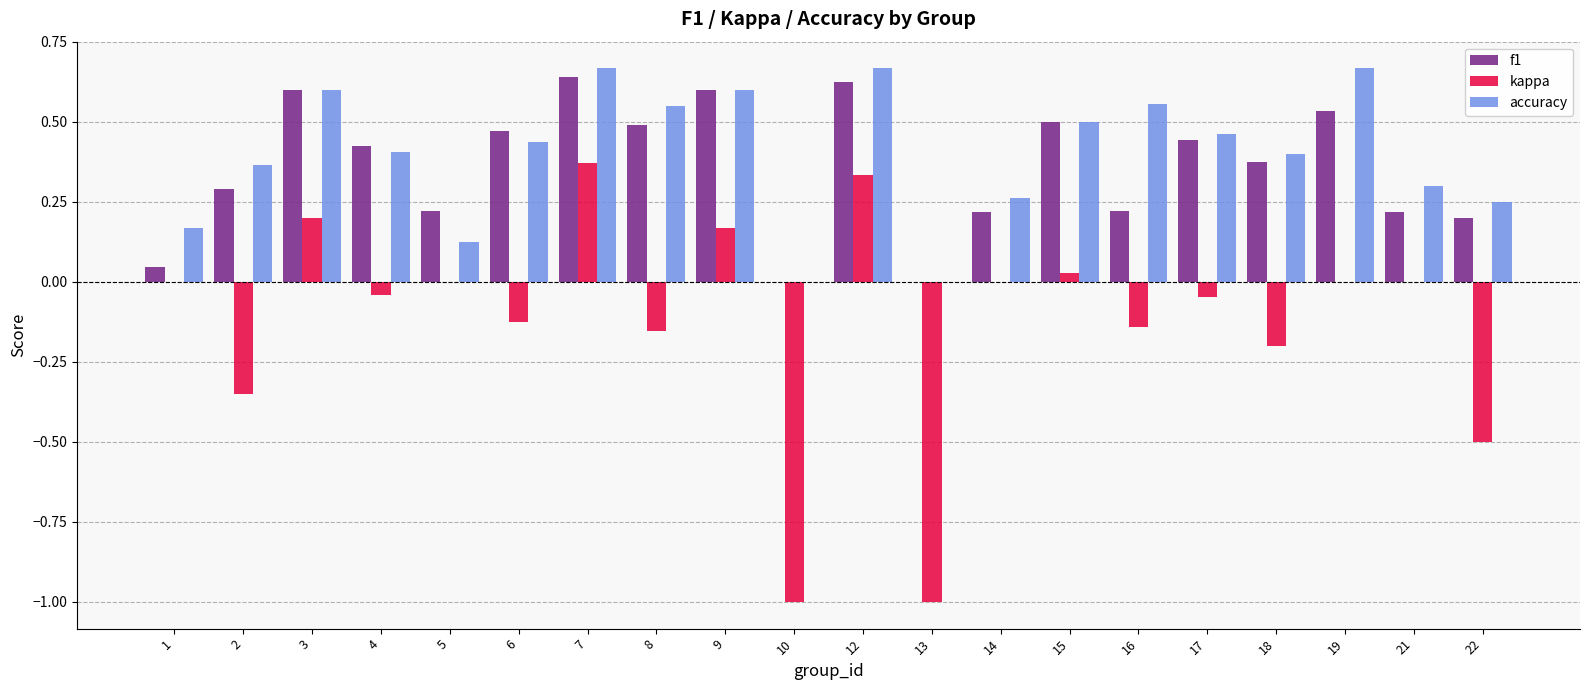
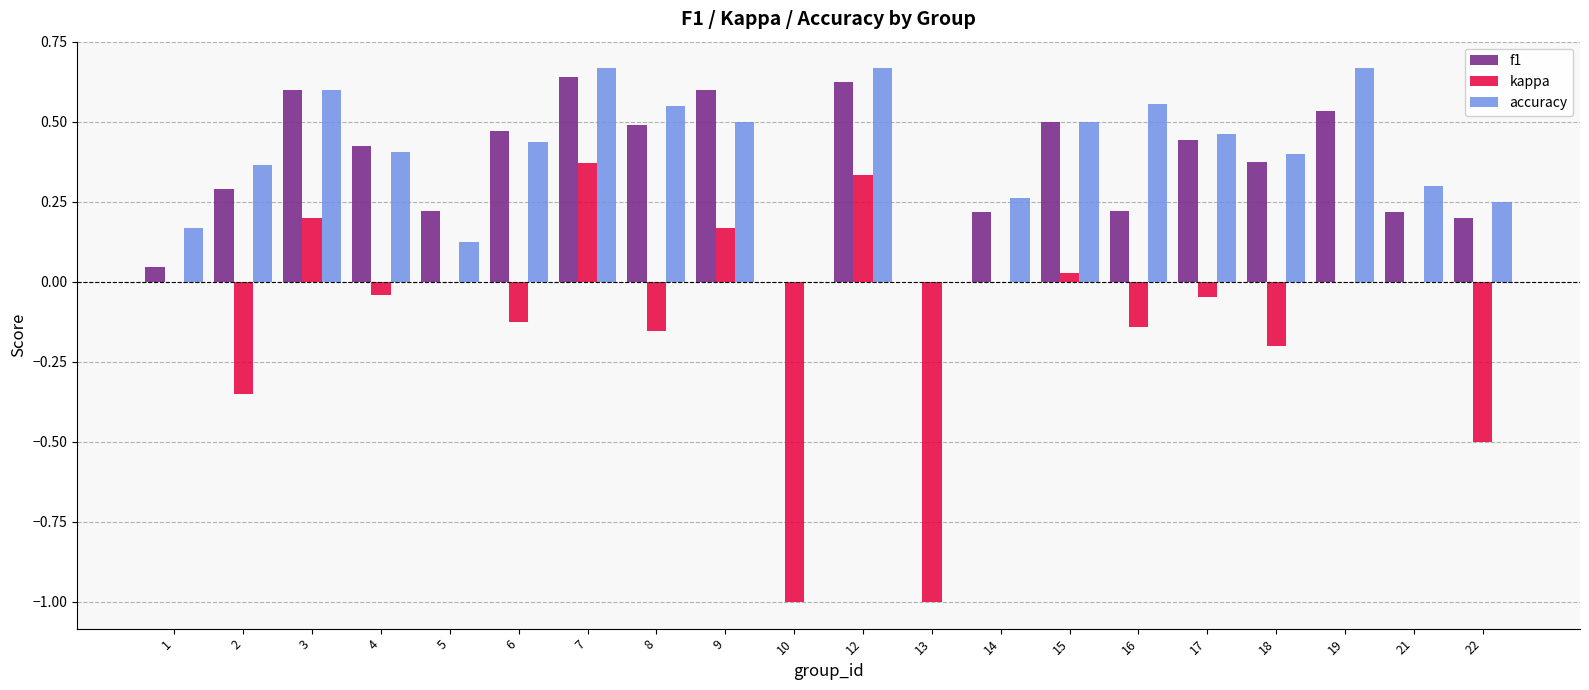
accuracy, 9: 0.6 -> 0.5
